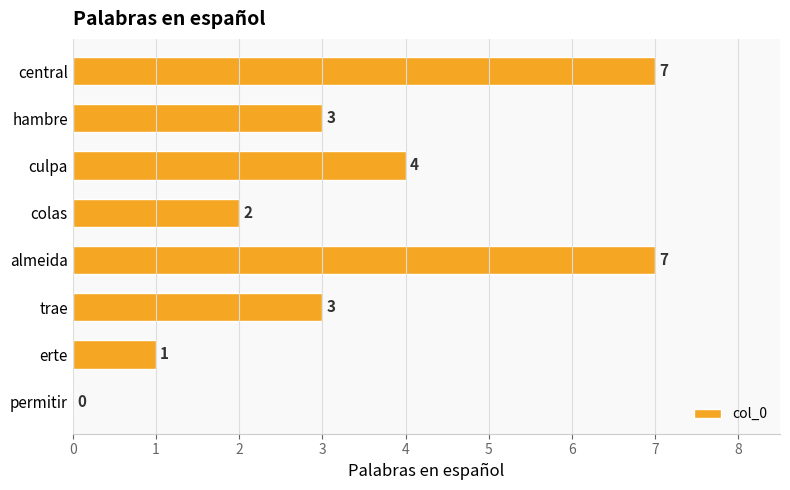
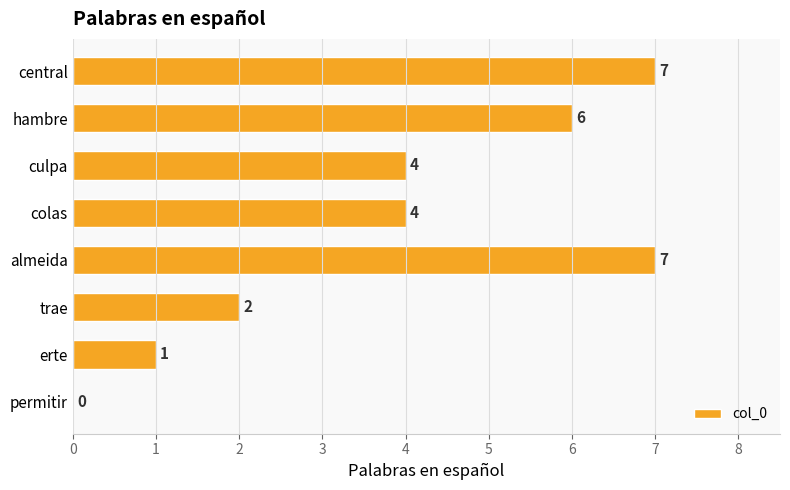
hambre: 3 -> 6
colas: 2 -> 4
trae: 3 -> 2
